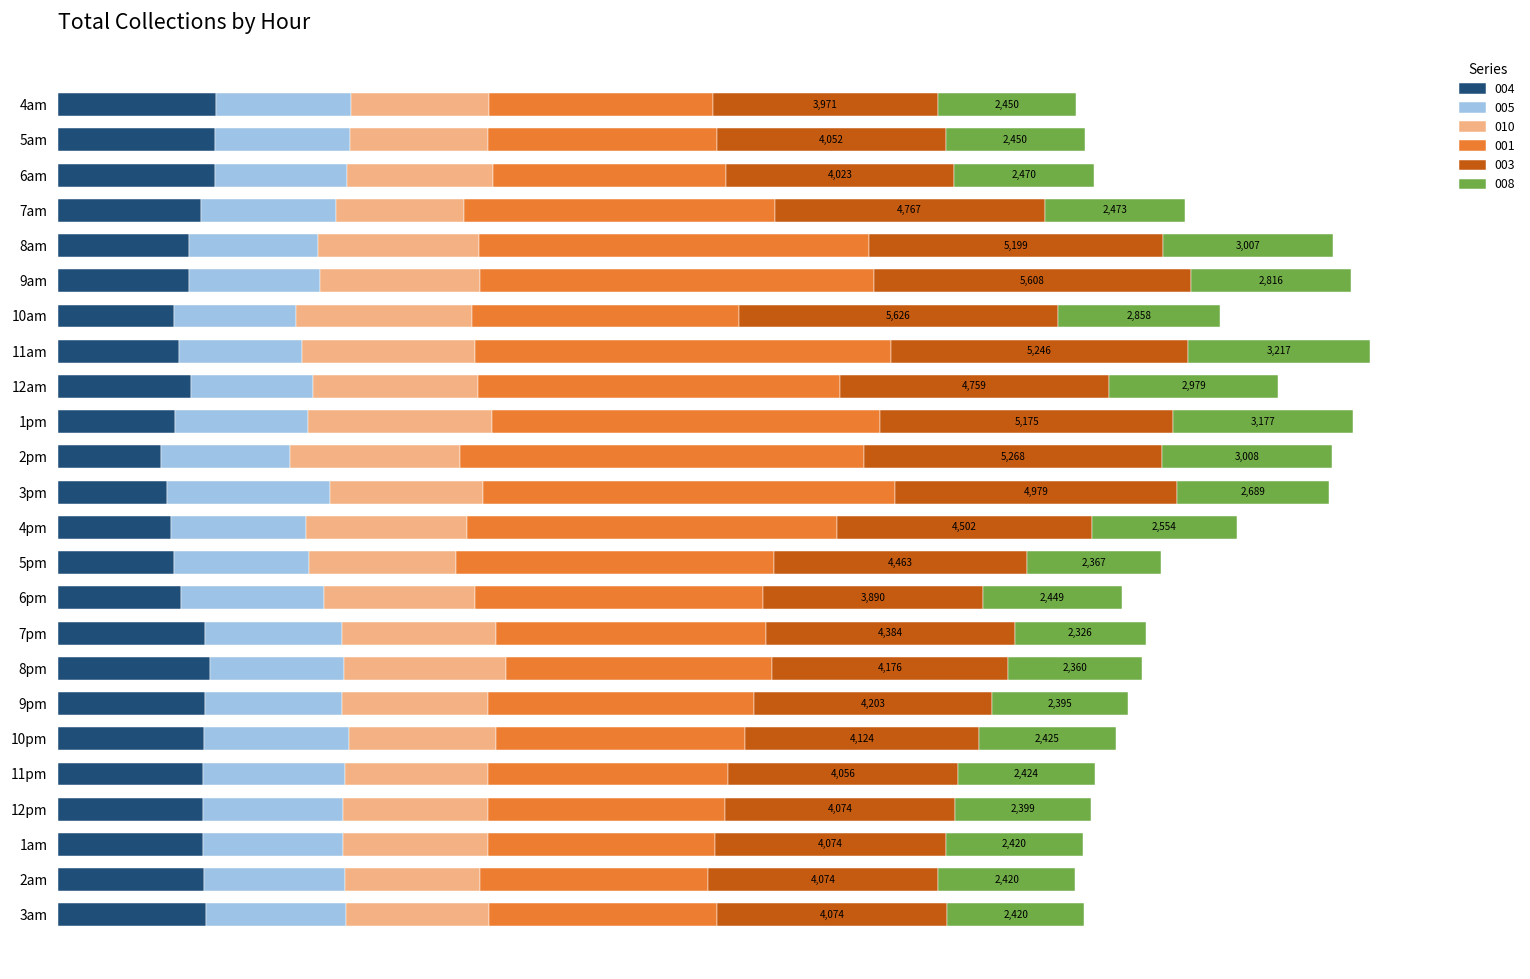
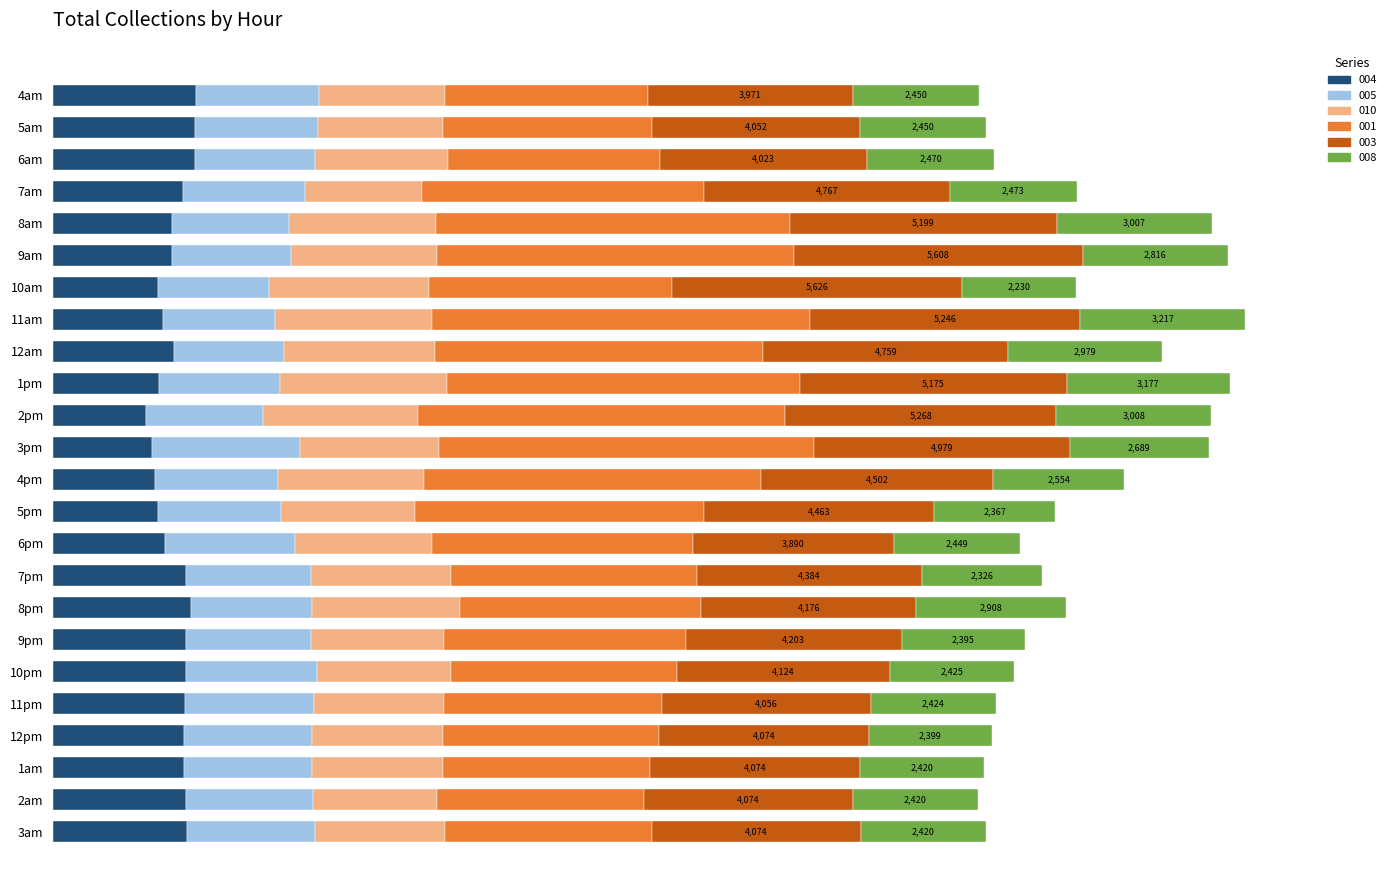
008, 10am: 2,858 -> 2,230
008, 8pm: 2,360 -> 2,908
